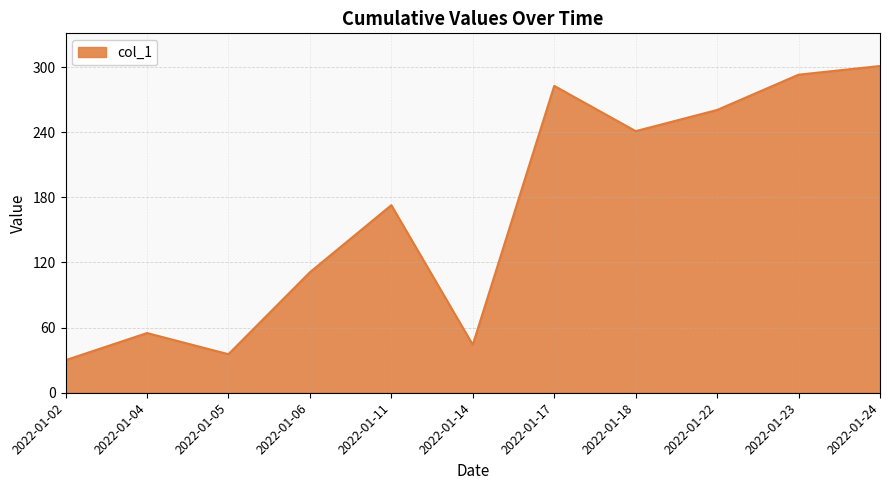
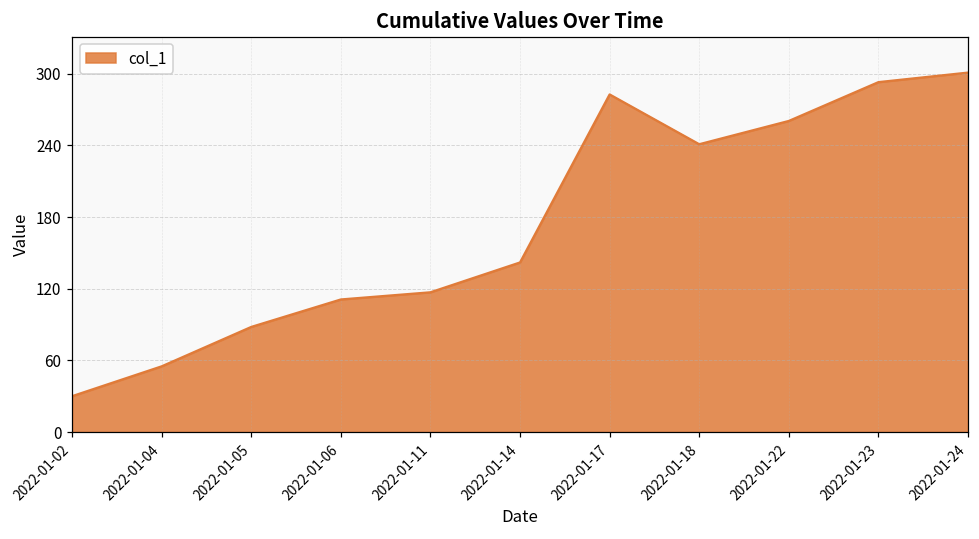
2022-01-05: 36 -> 88
2022-01-11: 173 -> 117
2022-01-14: 44 -> 142
